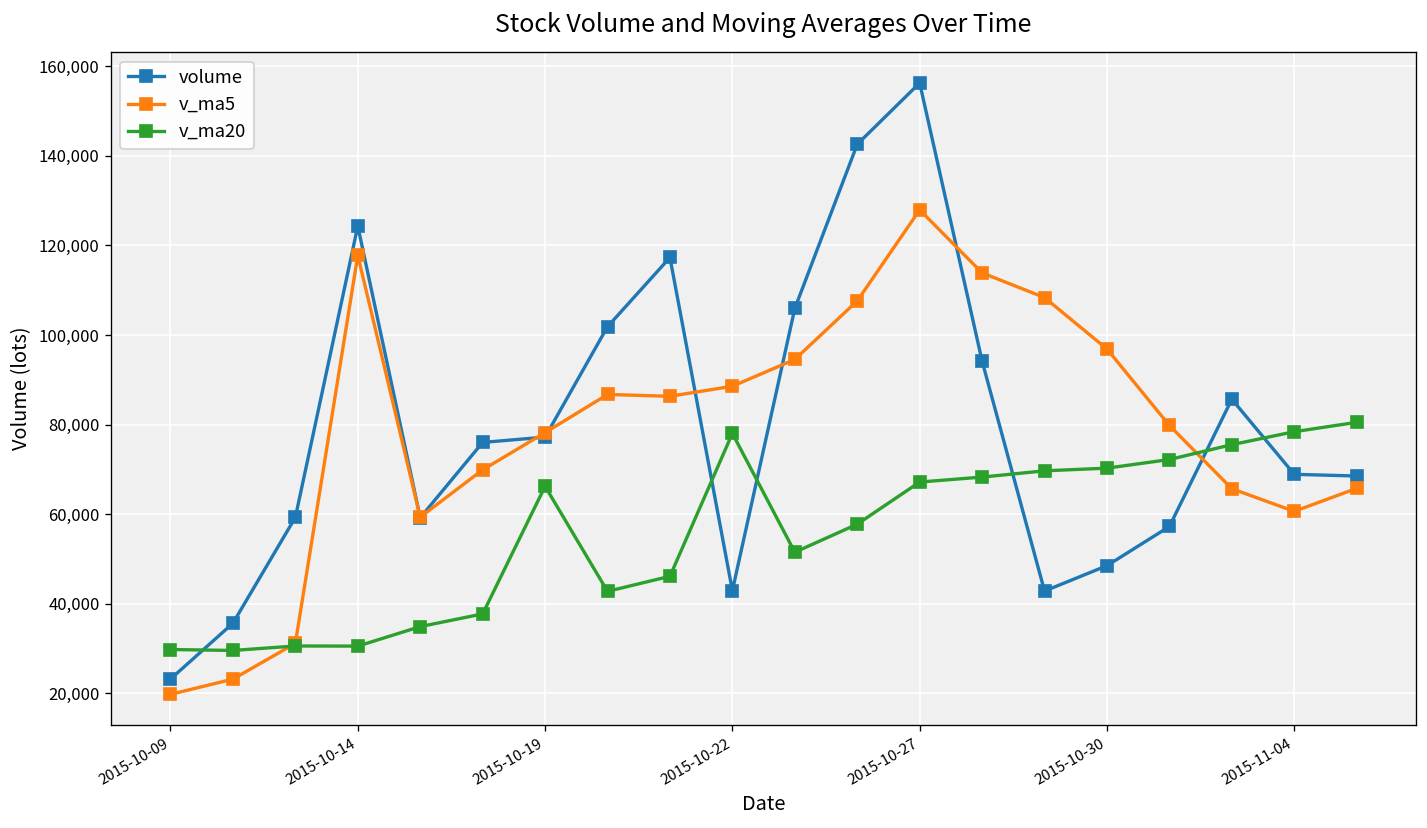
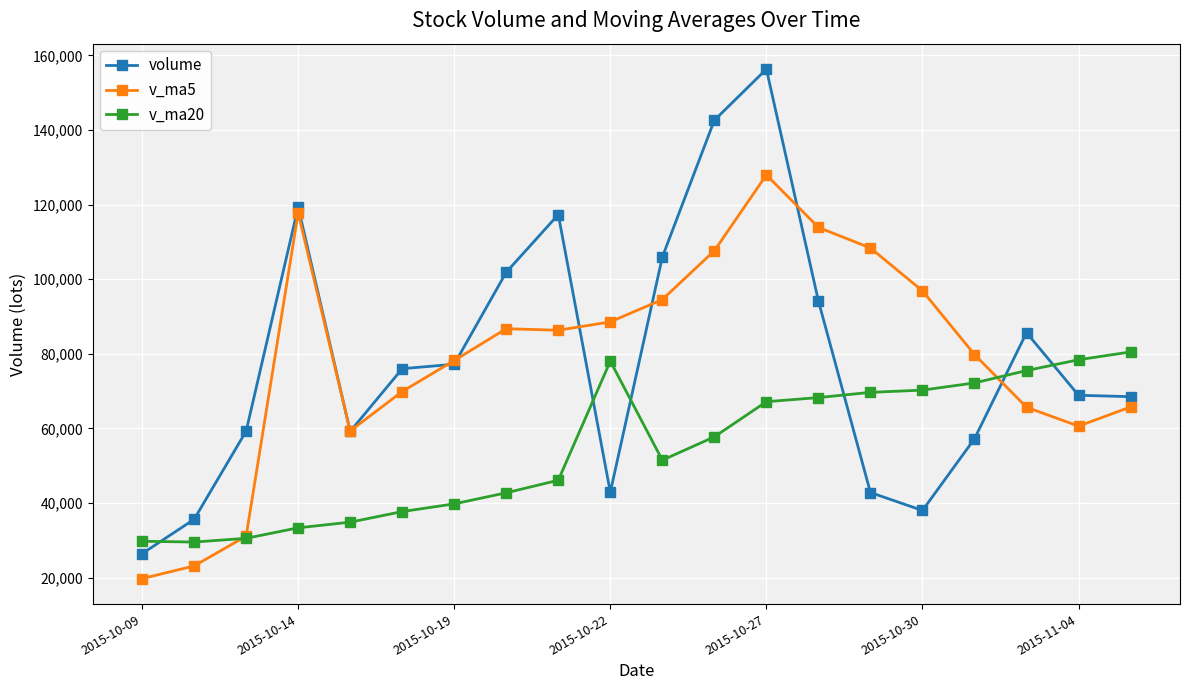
volume, 2015-10-09: 23,000 -> 26,000
volume, 2015-10-14: 124,000 -> 119,000
v_ma20, 2015-10-14: 30,000 -> 33,000
v_ma20, 2015-10-19: 66,000 -> 40,000
volume, 2015-10-30: 48,000 -> 38,000
